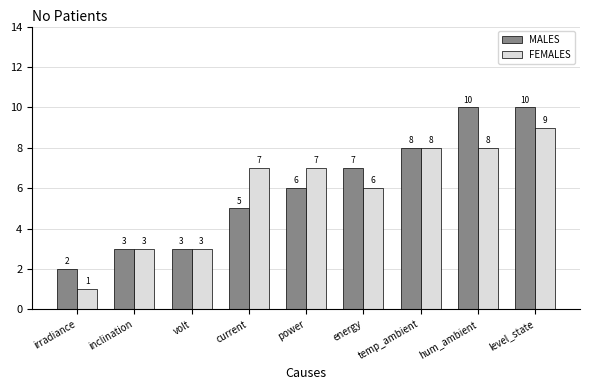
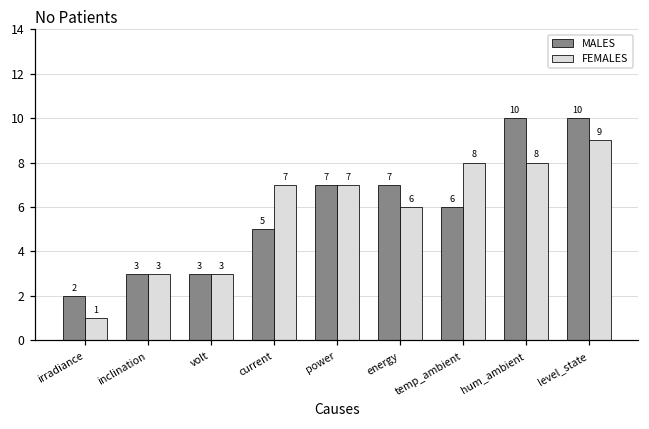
MALES, power: 6 -> 7
MALES, temp_ambient: 8 -> 6
